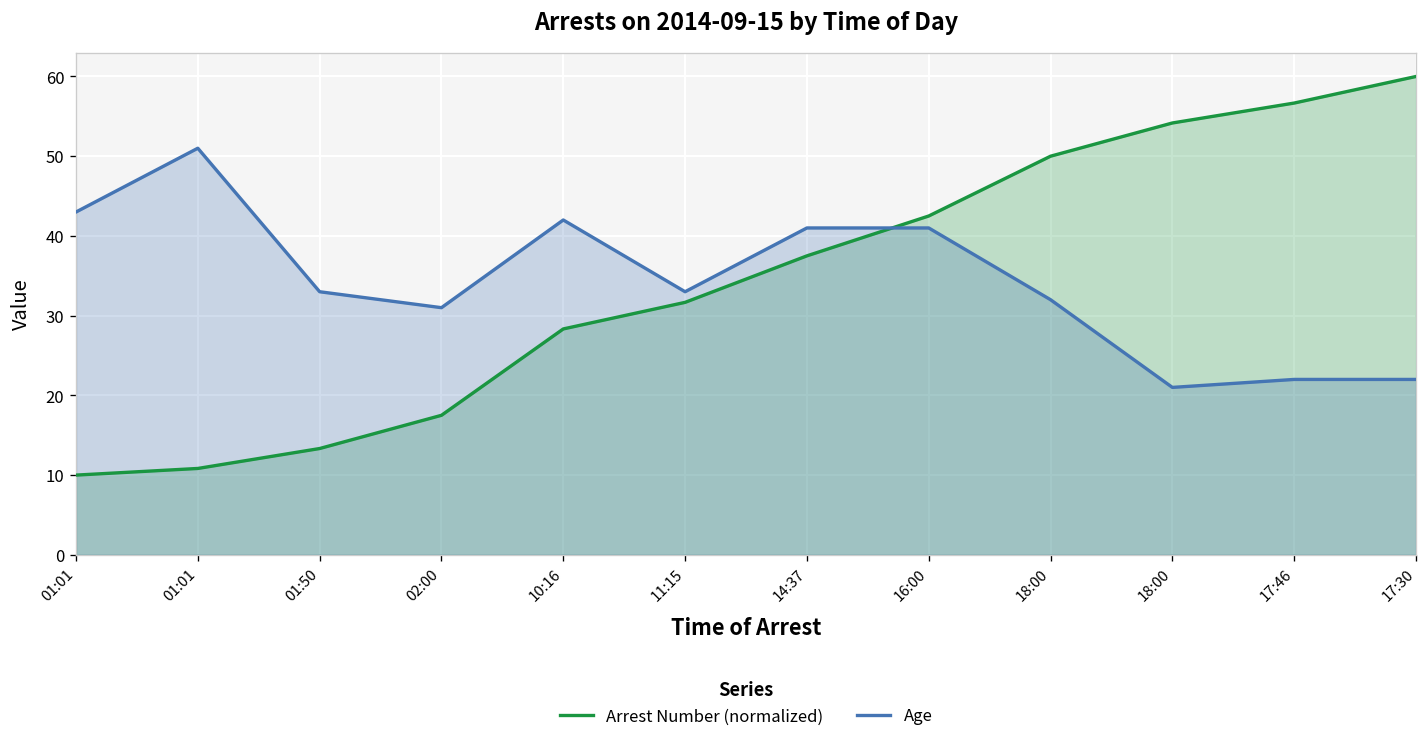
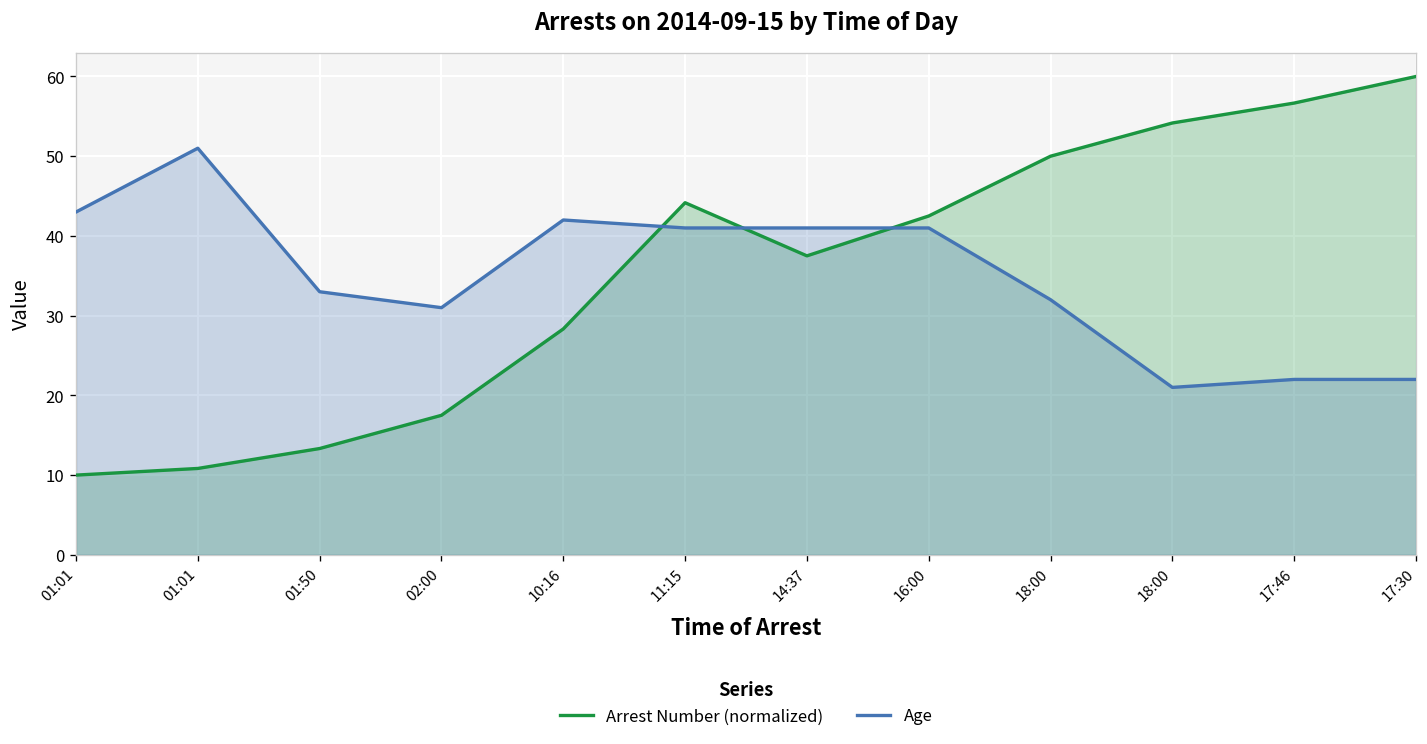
Arrest Number (normalized), 11:15: 32 -> 44
Age, 11:15: 33 -> 41
